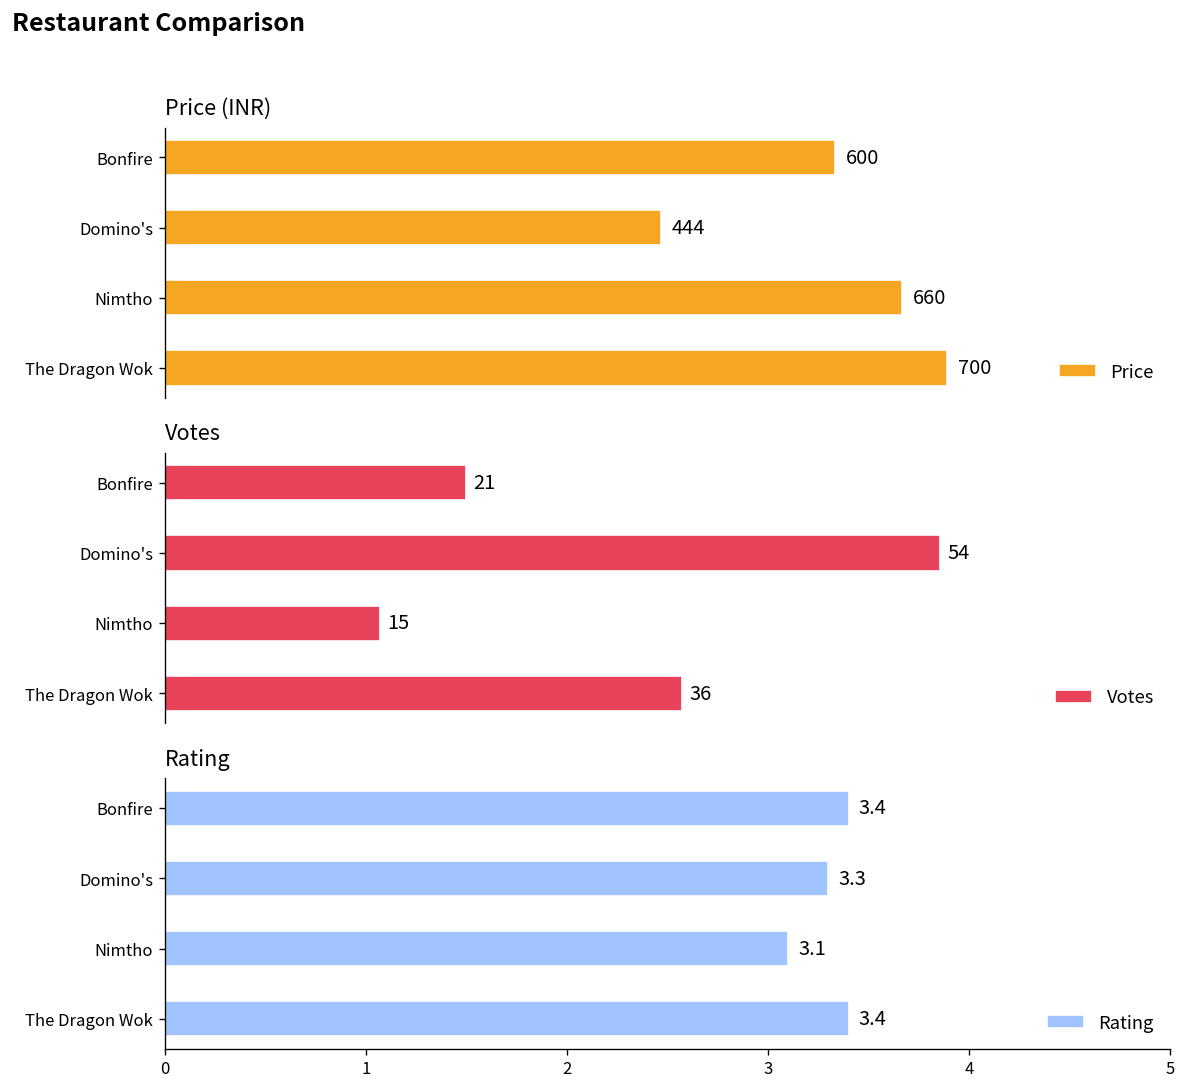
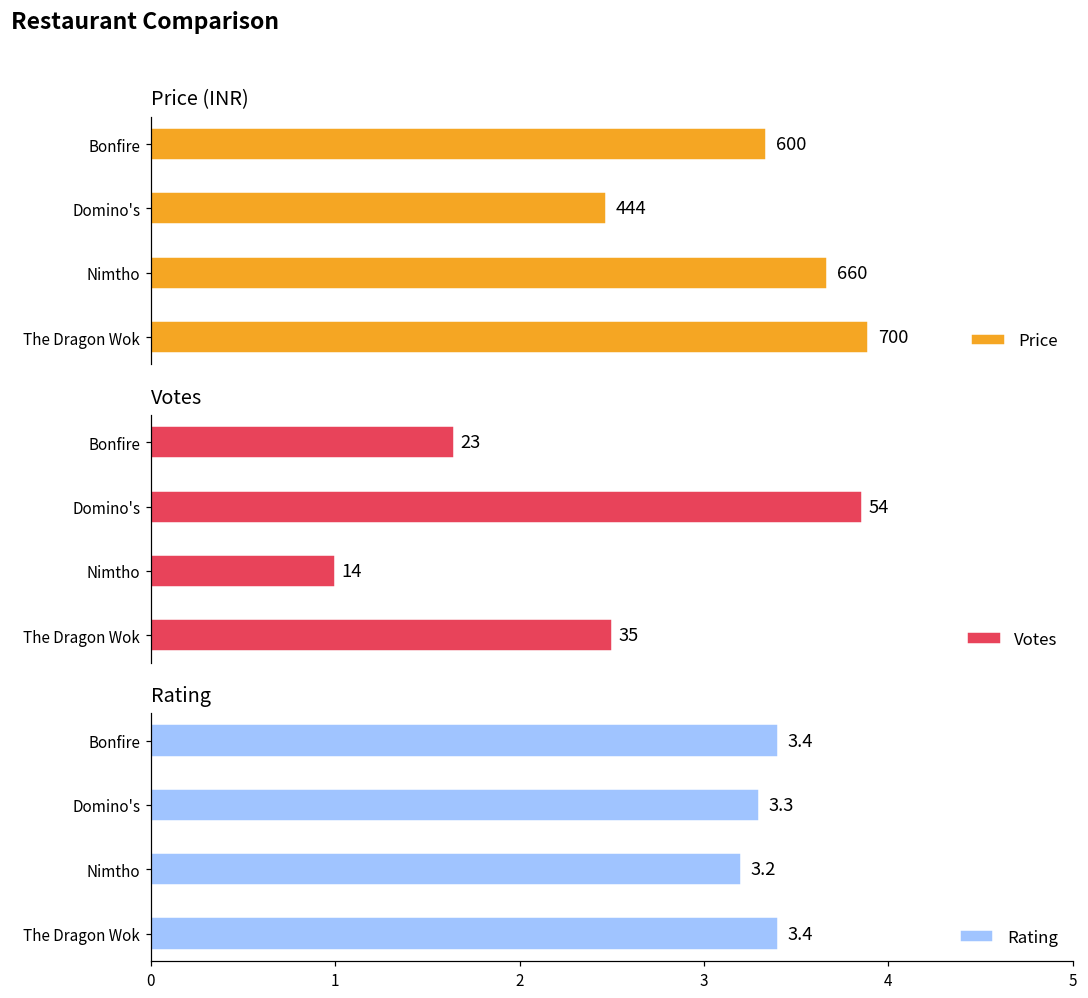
Votes, Bonfire: 21 -> 23
Votes, Nimtho: 15 -> 14
Votes, The Dragon Wok: 36 -> 35
Rating, Nimtho: 3.1 -> 3.2
